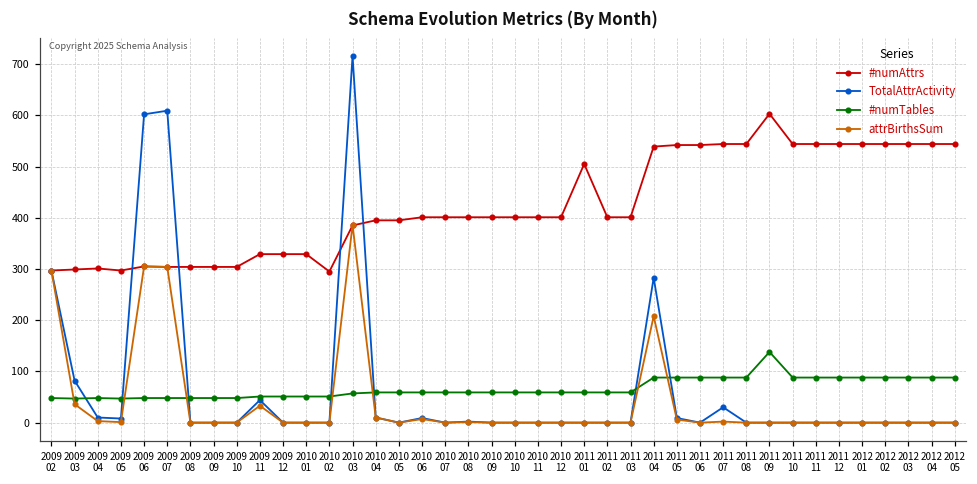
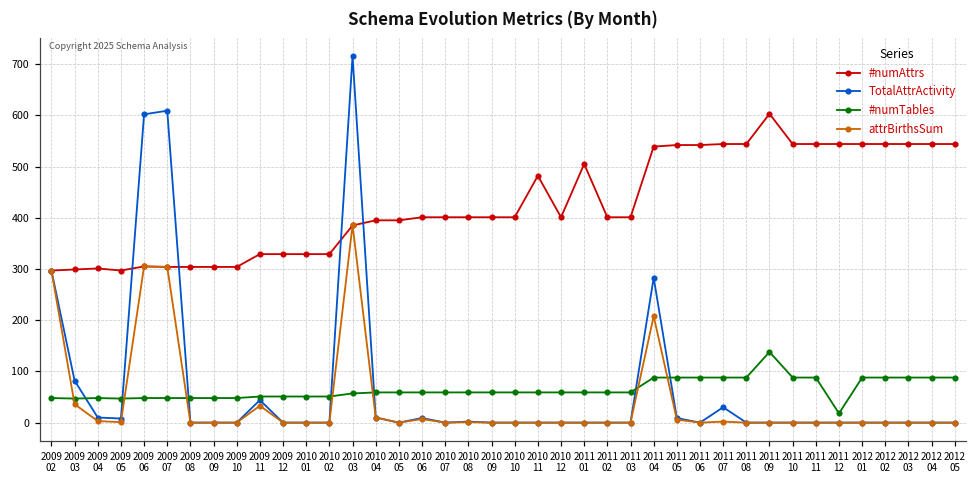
#numAttrs, 2010 02: 300 -> 330
#numAttrs, 2010 11: 400 -> 480
#numTables, 2011 12: 90 -> 20
